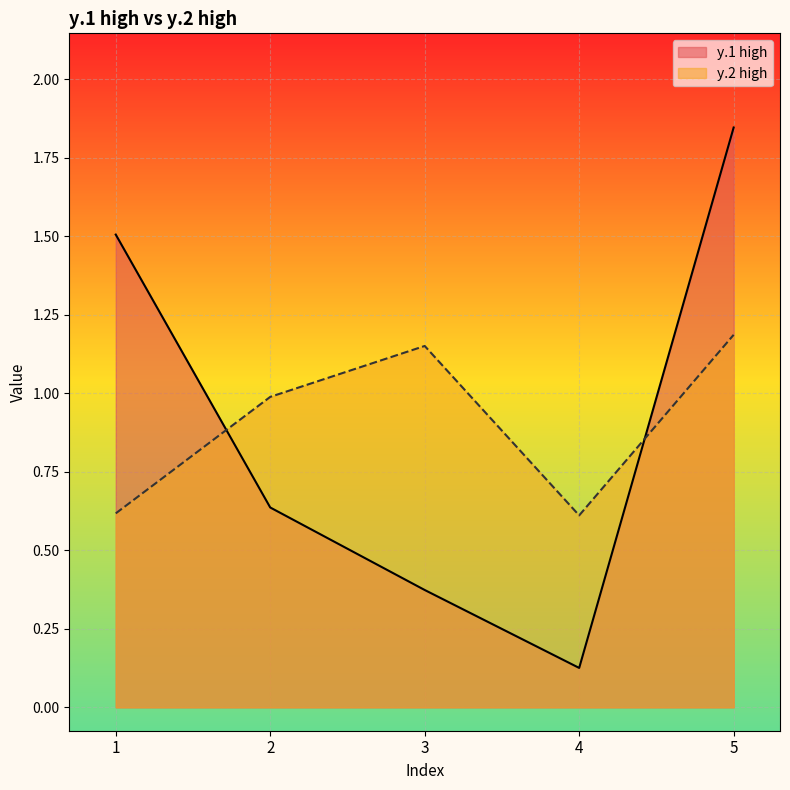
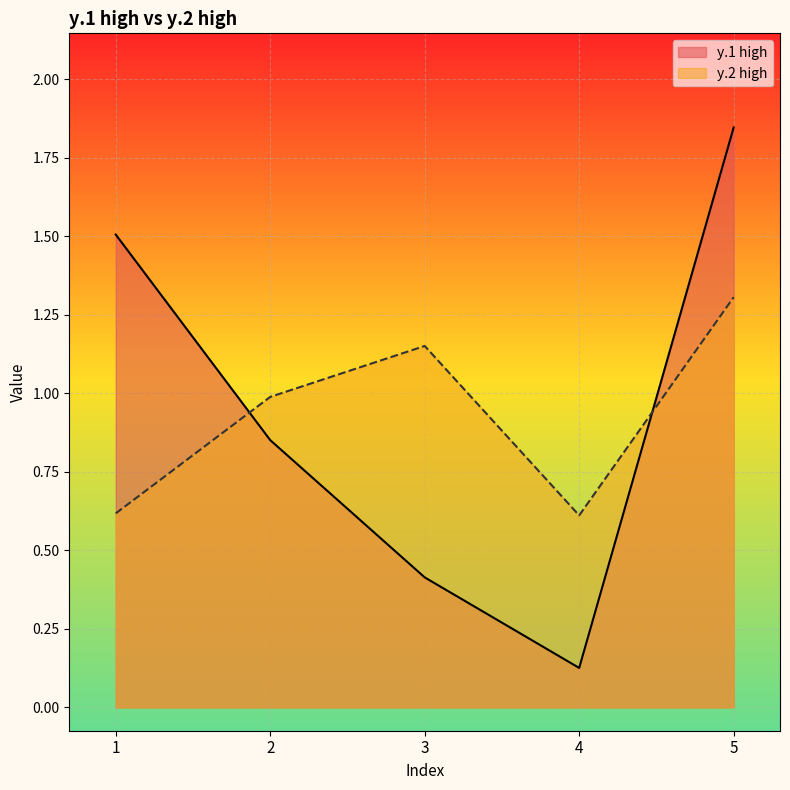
y.1 high, 2: 0.64 -> 0.85
y.1 high, 3: 0.37 -> 0.41
y.2 high, 5: 1.19 -> 1.31
